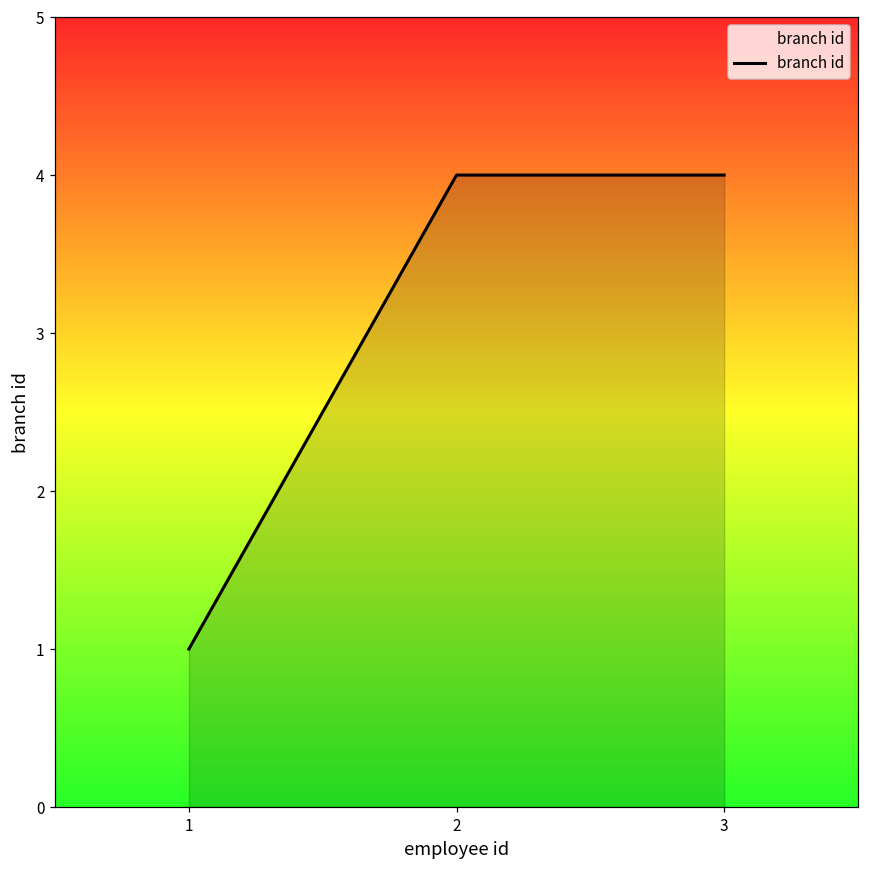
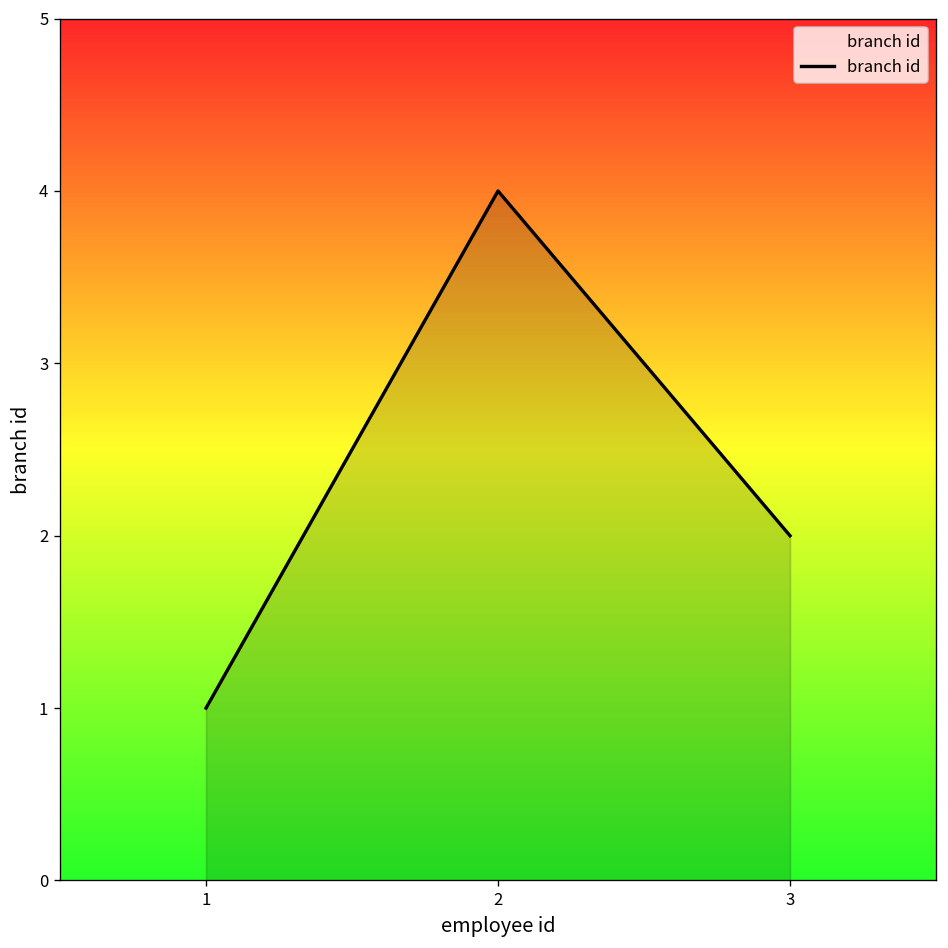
3: 4 -> 2
